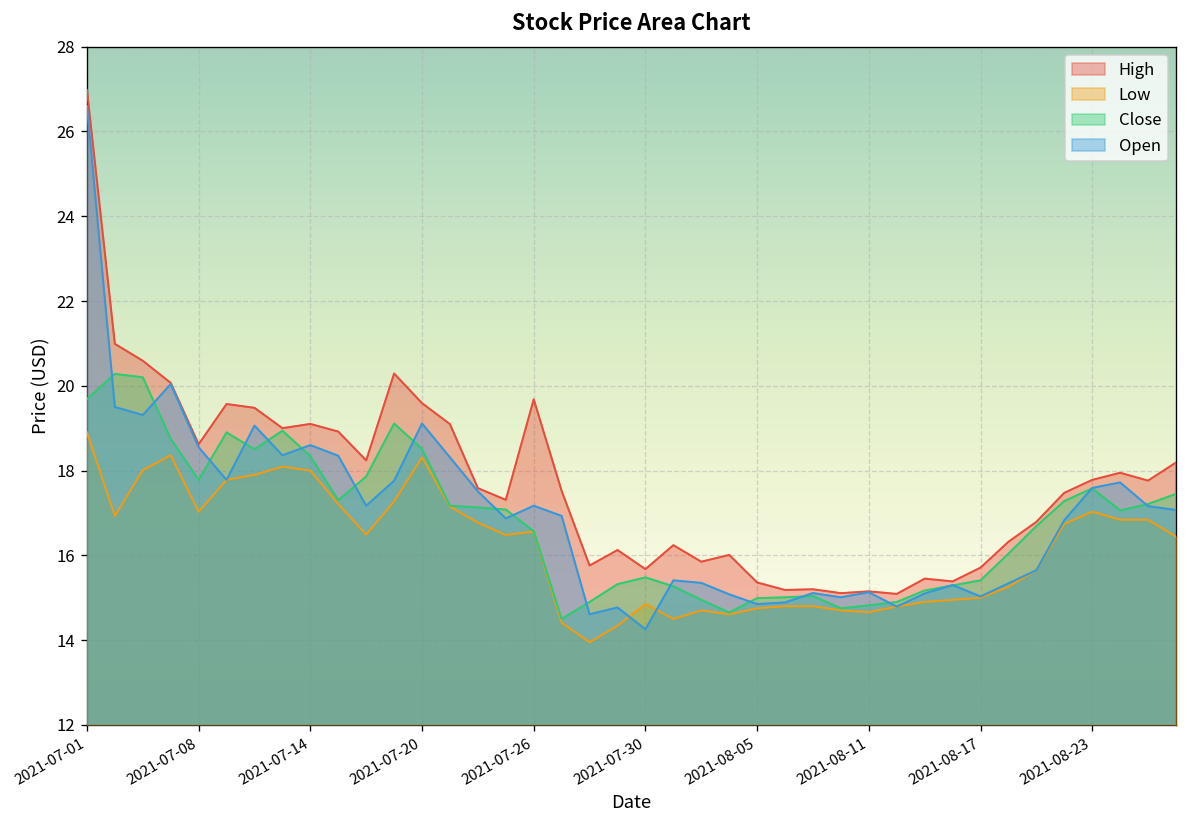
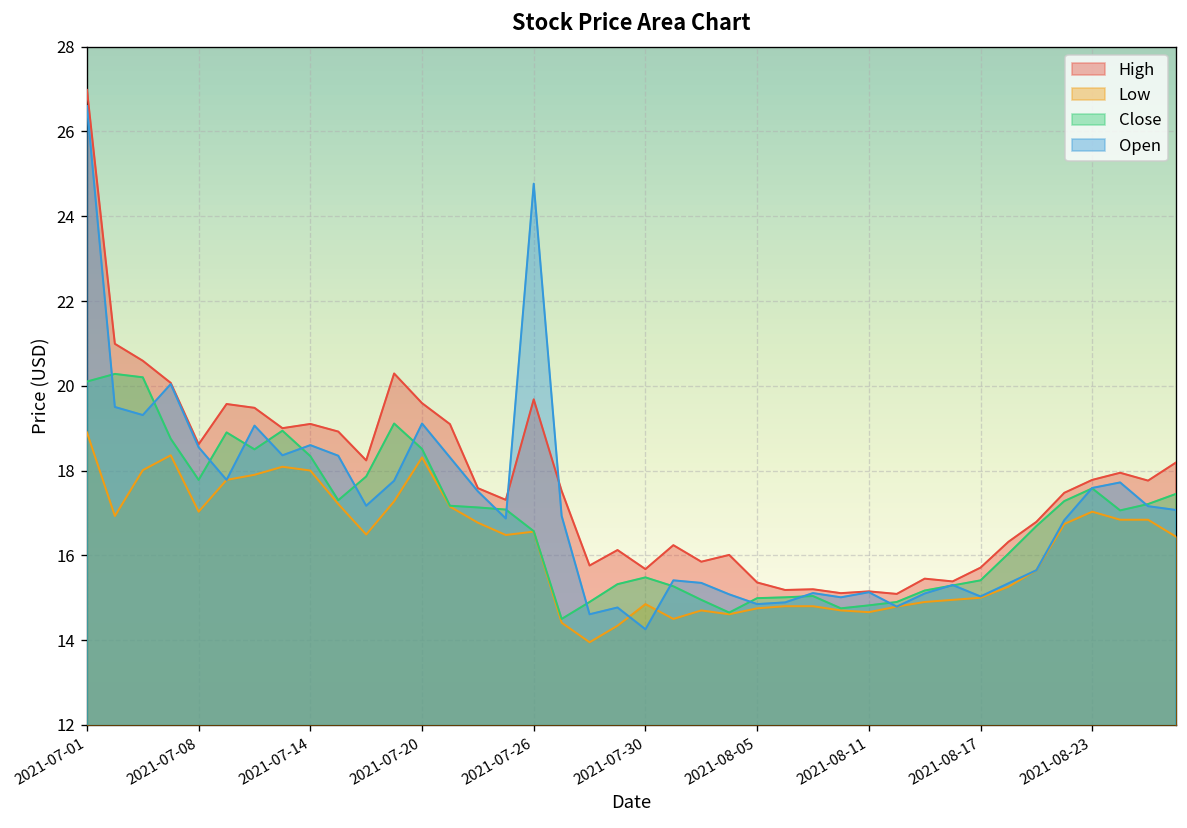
Close, 2021-07-01: 19.7 -> 20.1
Open, 2021-07-26: 17.2 -> 24.8
